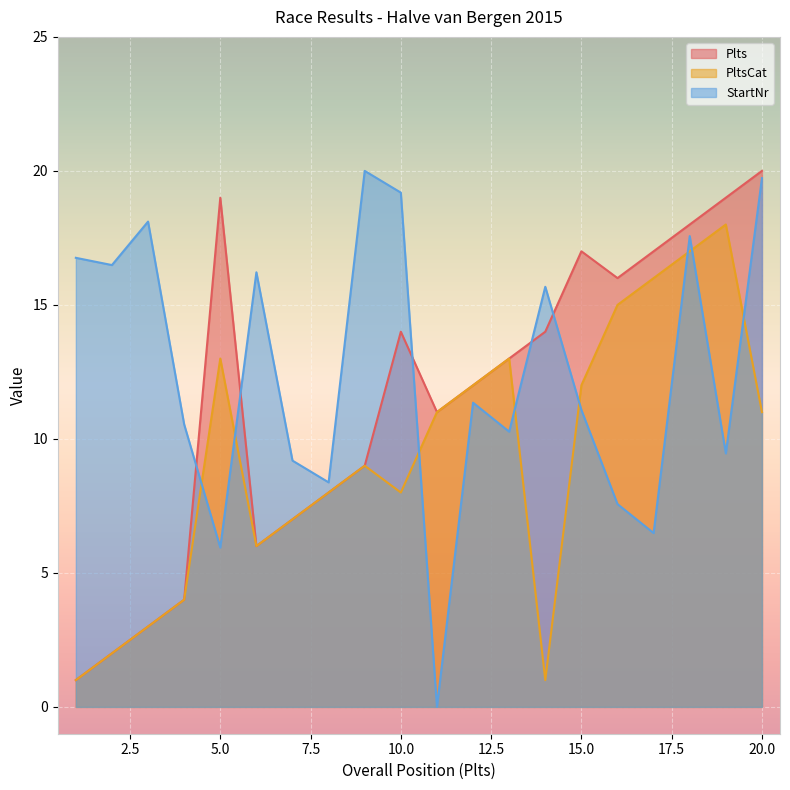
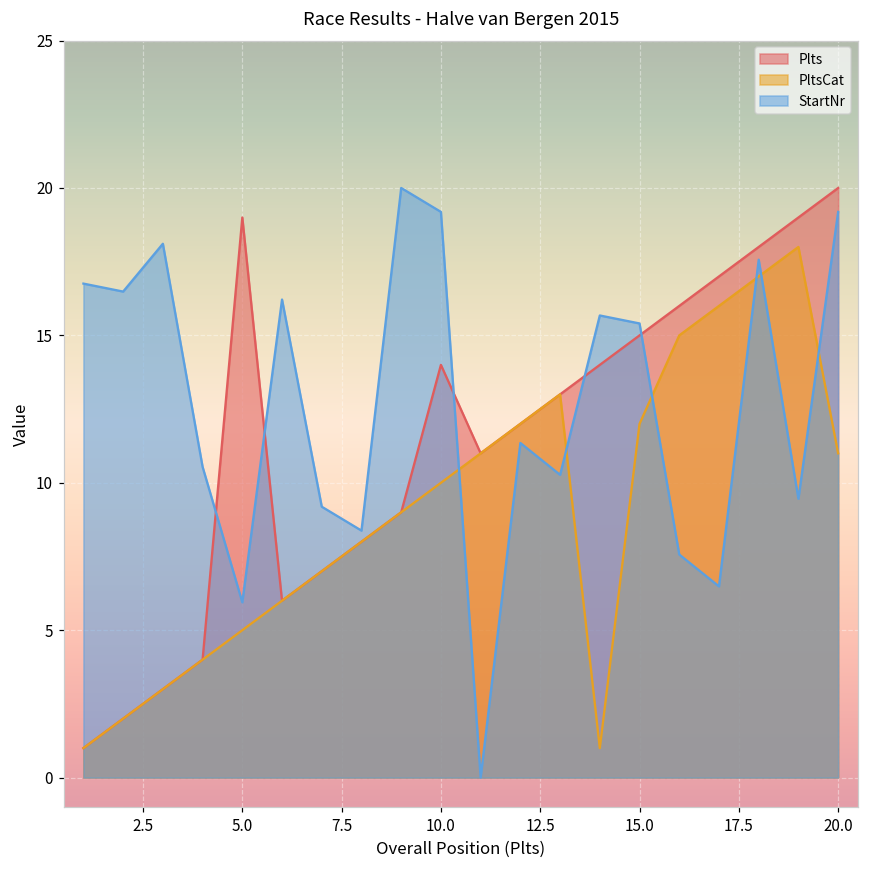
PltsCat, 5.0: 13 -> 5
PltsCat, 10.0: 8 -> 10
Plts, 15.0: 17 -> 15
StartNr, 15.0: 11.1 -> 15.4
StartNr, 20.0: 19.7 -> 19.2
